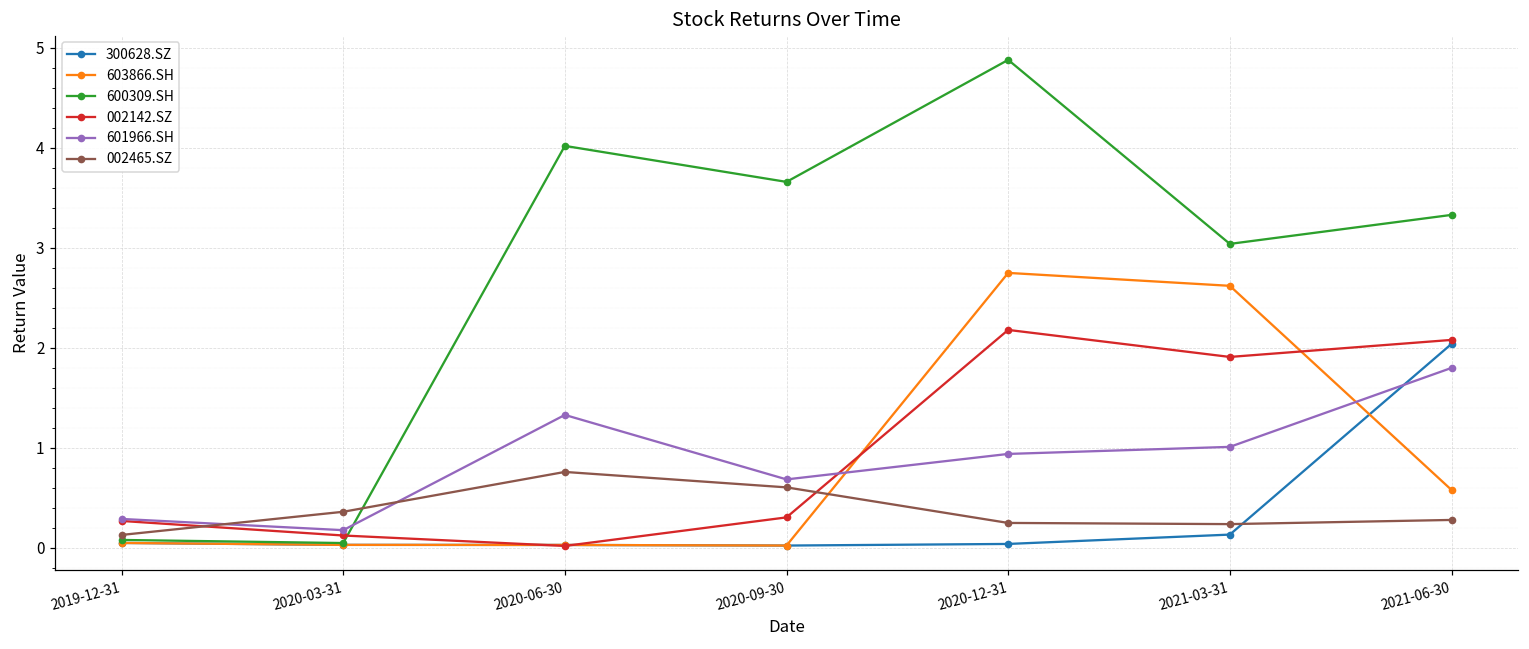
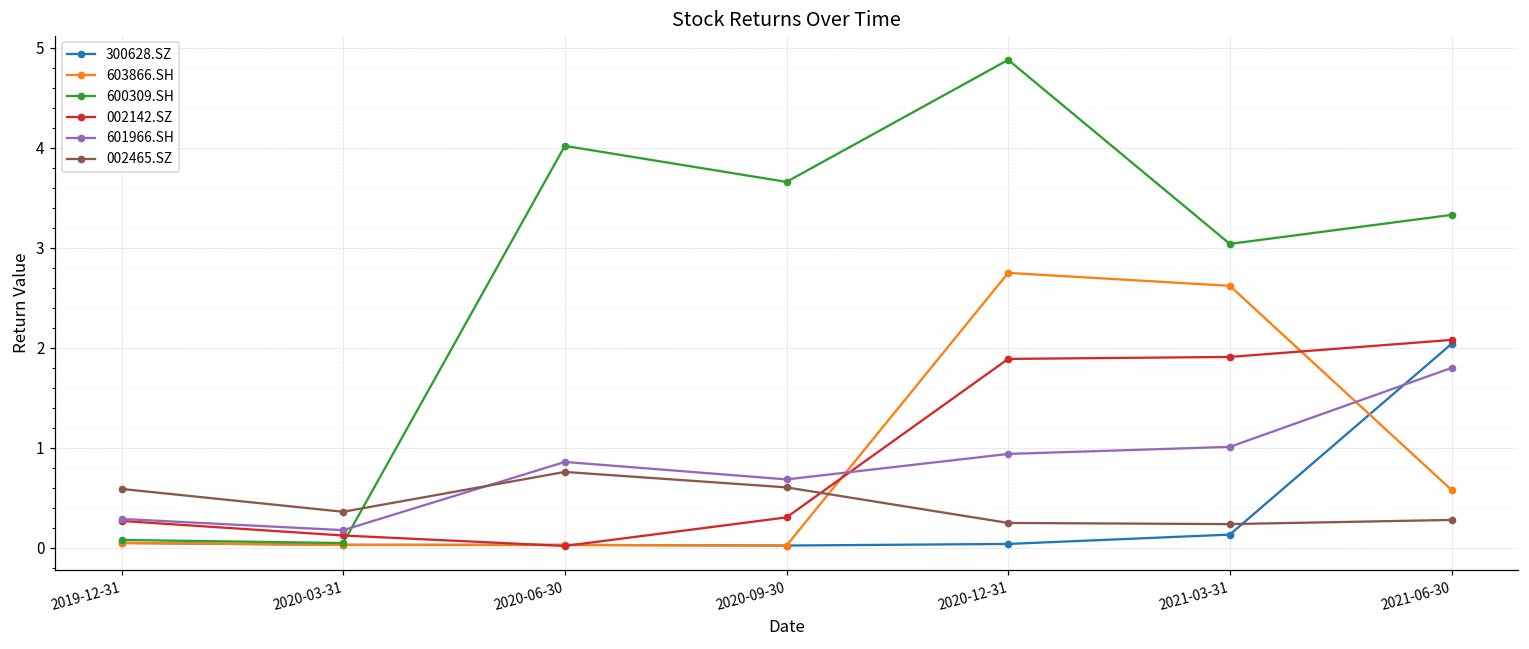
002465.SZ, 2019-12-31: 0.1 -> 0.6
601966.SH, 2020-06-30: 1.3 -> 0.9
002142.SZ, 2020-12-31: 2.2 -> 1.9
